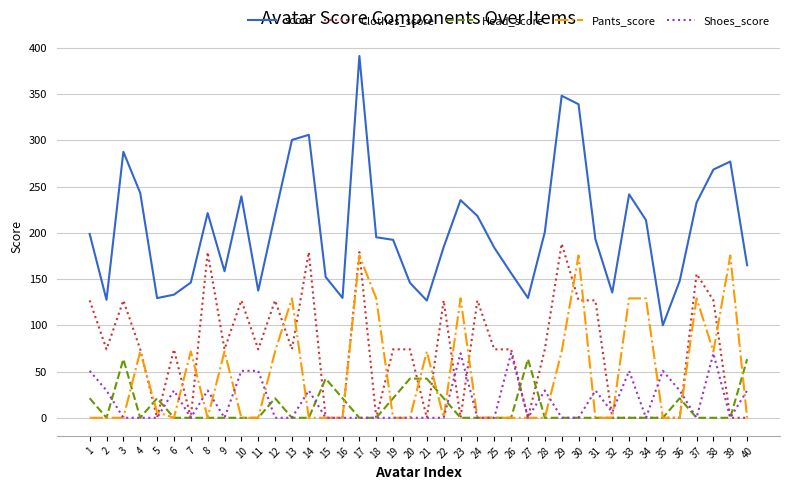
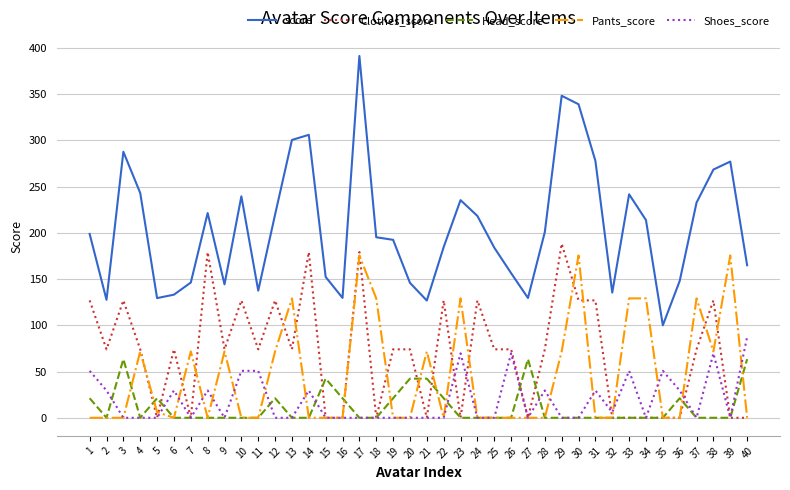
score, 9: 160 -> 140
score, 31: 190 -> 280
Clothes_score, 37: 160 -> 70
Shoes_score, 40: 30 -> 90
